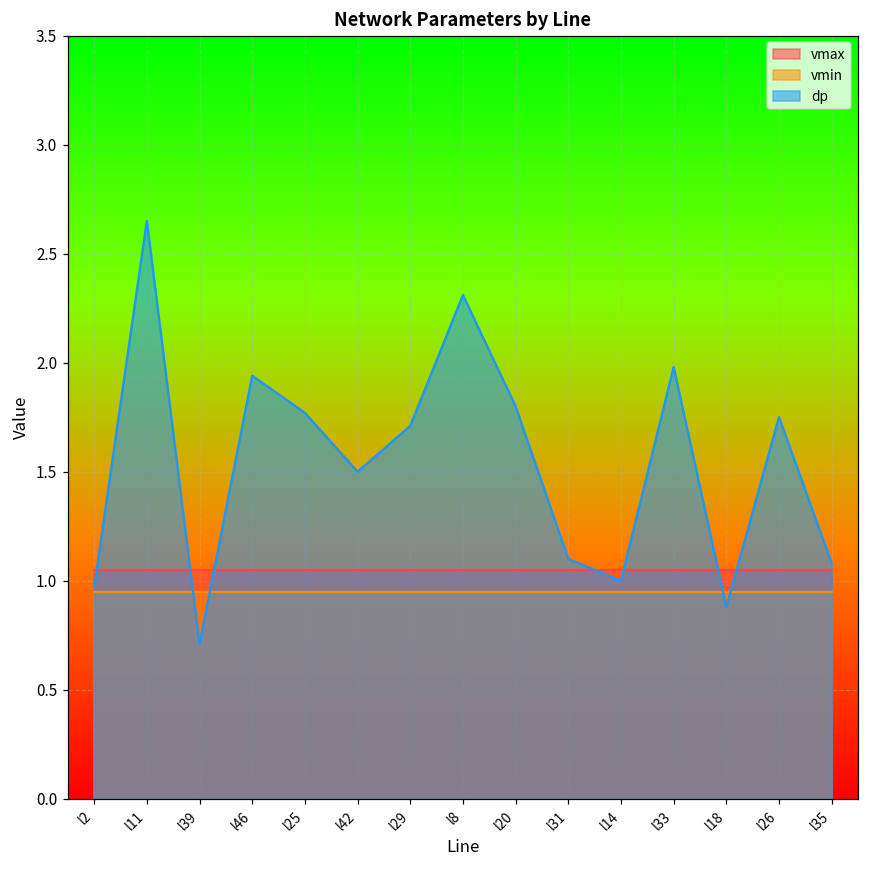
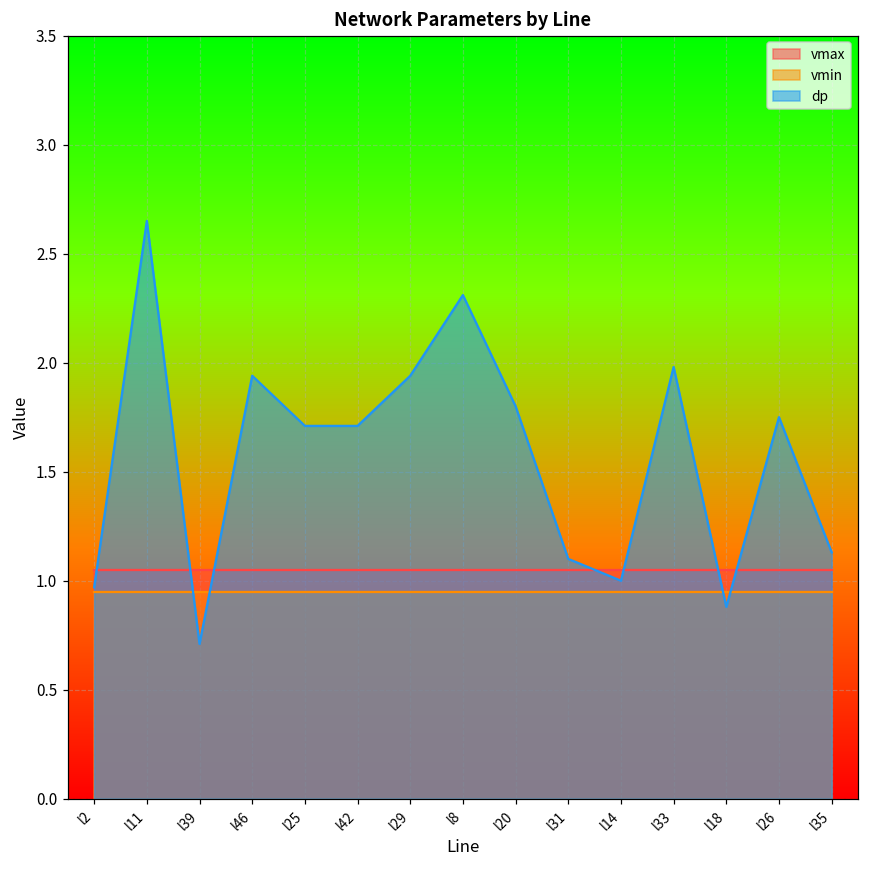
dp, l25: 1.77 -> 1.71
dp, l42: 1.50 -> 1.71
dp, l29: 1.71 -> 1.94
dp, l35: 1.08 -> 1.13
